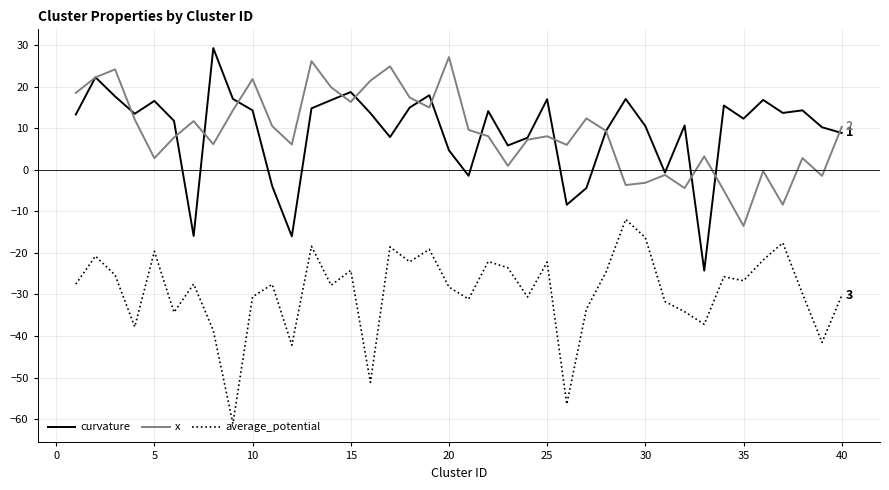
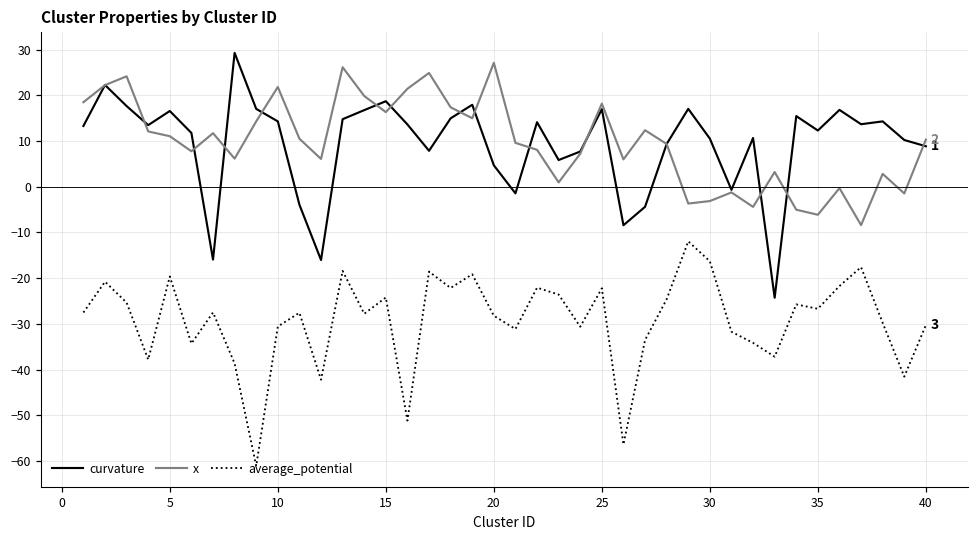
x, 5: 3 -> 11
x, 25: 8 -> 18
x, 35: -14 -> -6
